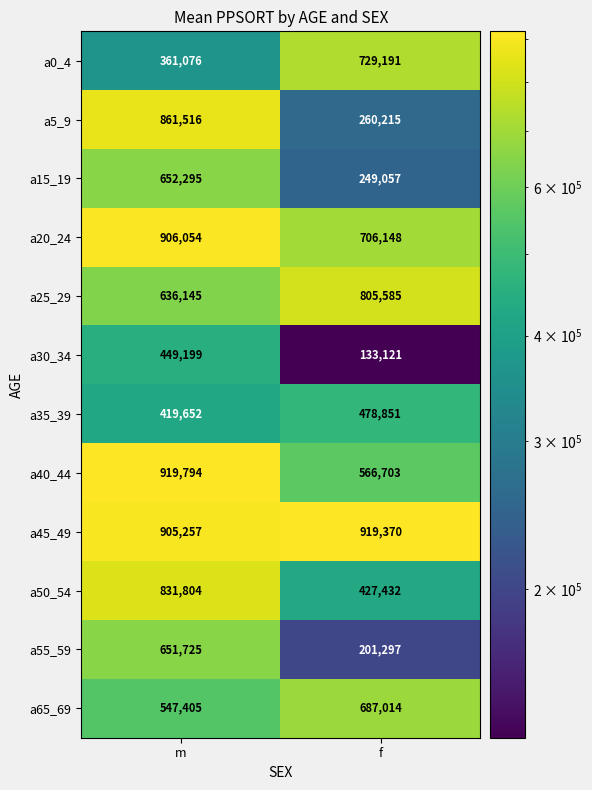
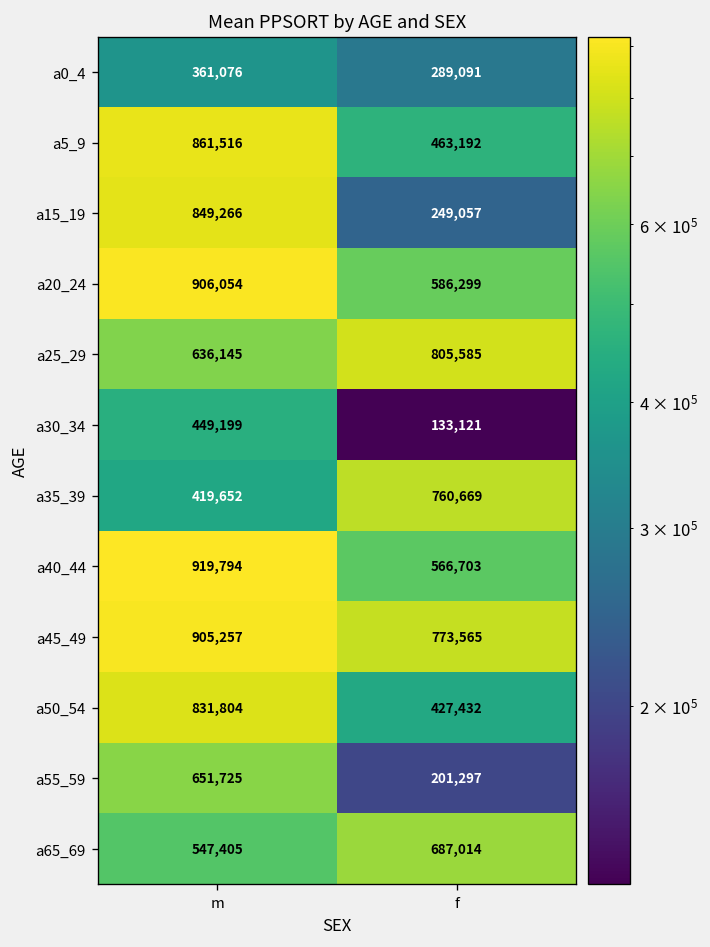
a0_4, f: 729,191 -> 289,091
a5_9, f: 260,215 -> 463,192
a15_19, m: 652,295 -> 849,266
a20_24, f: 706,148 -> 586,299
a35_39, f: 478,851 -> 760,669
a45_49, f: 919,370 -> 773,565
